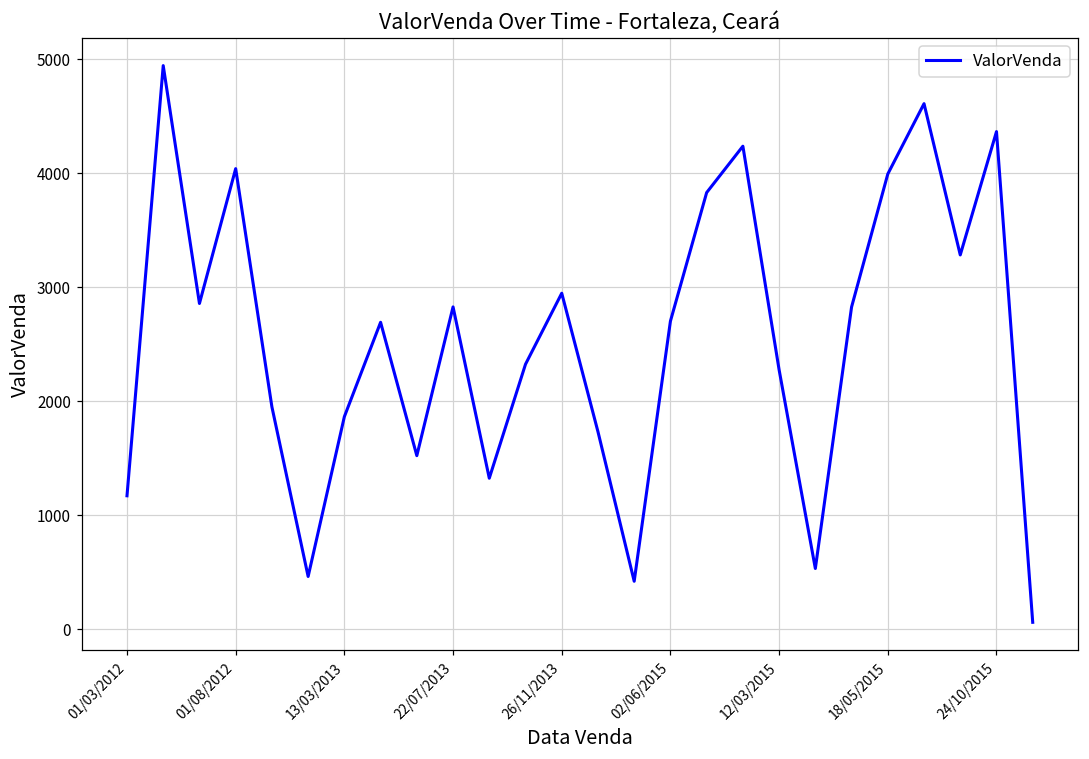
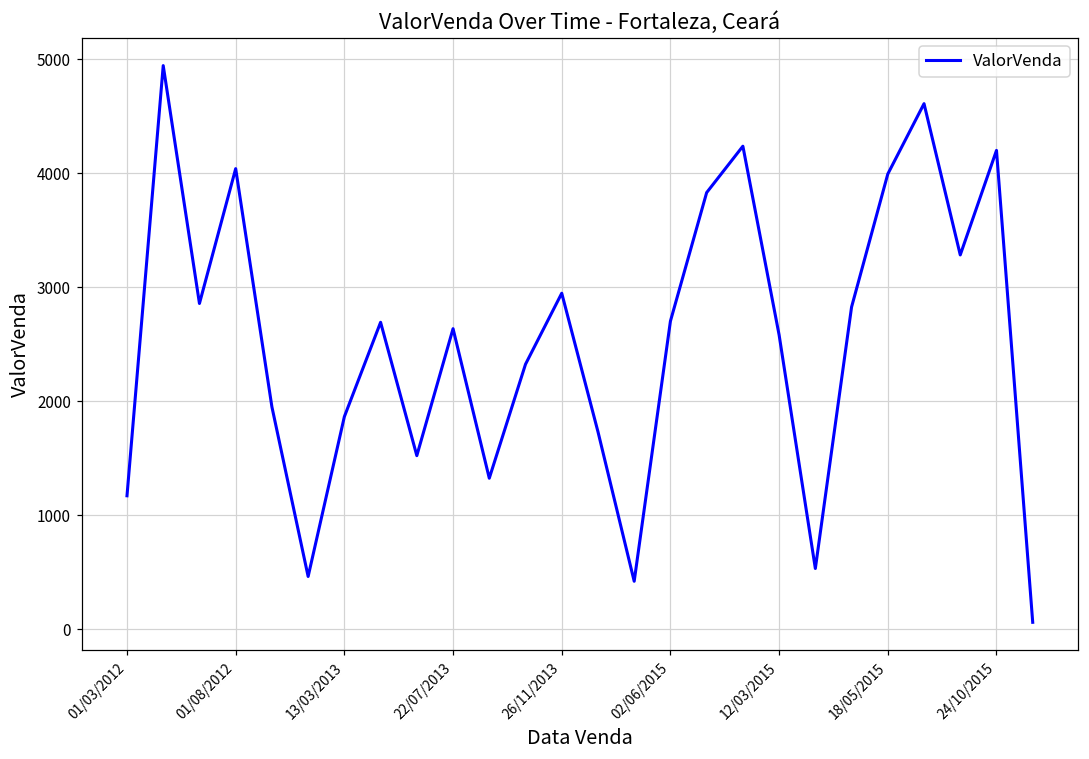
22/07/2013: 2830 -> 2640
12/03/2015: 2270 -> 2580
24/10/2015: 4360 -> 4200
